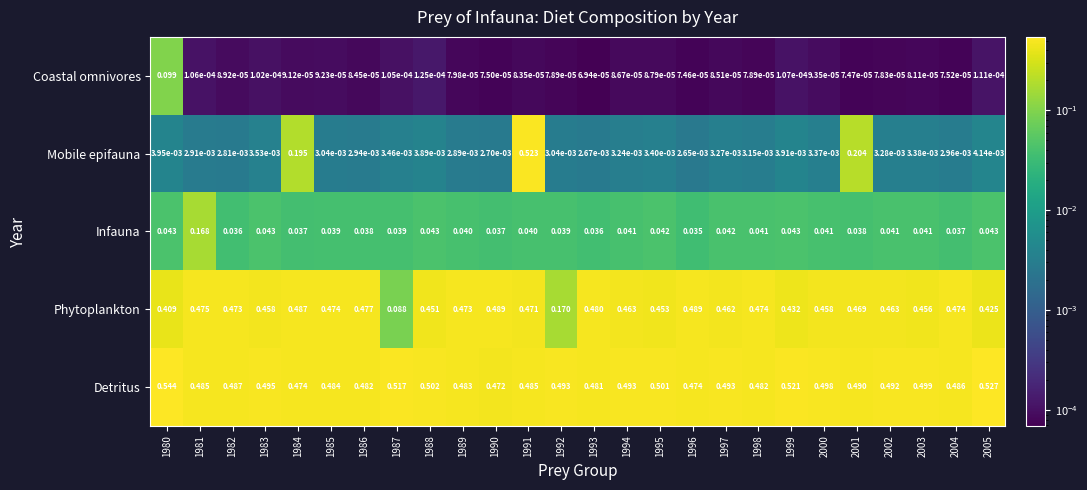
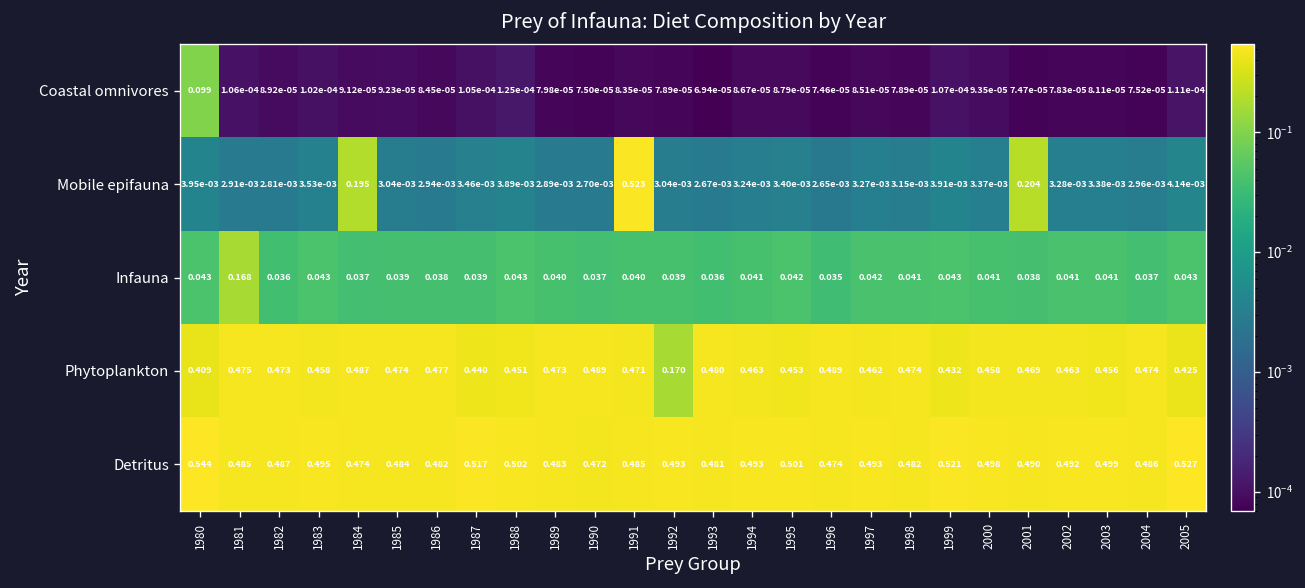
Phytoplankton, 1987: 0.088 -> 0.440
